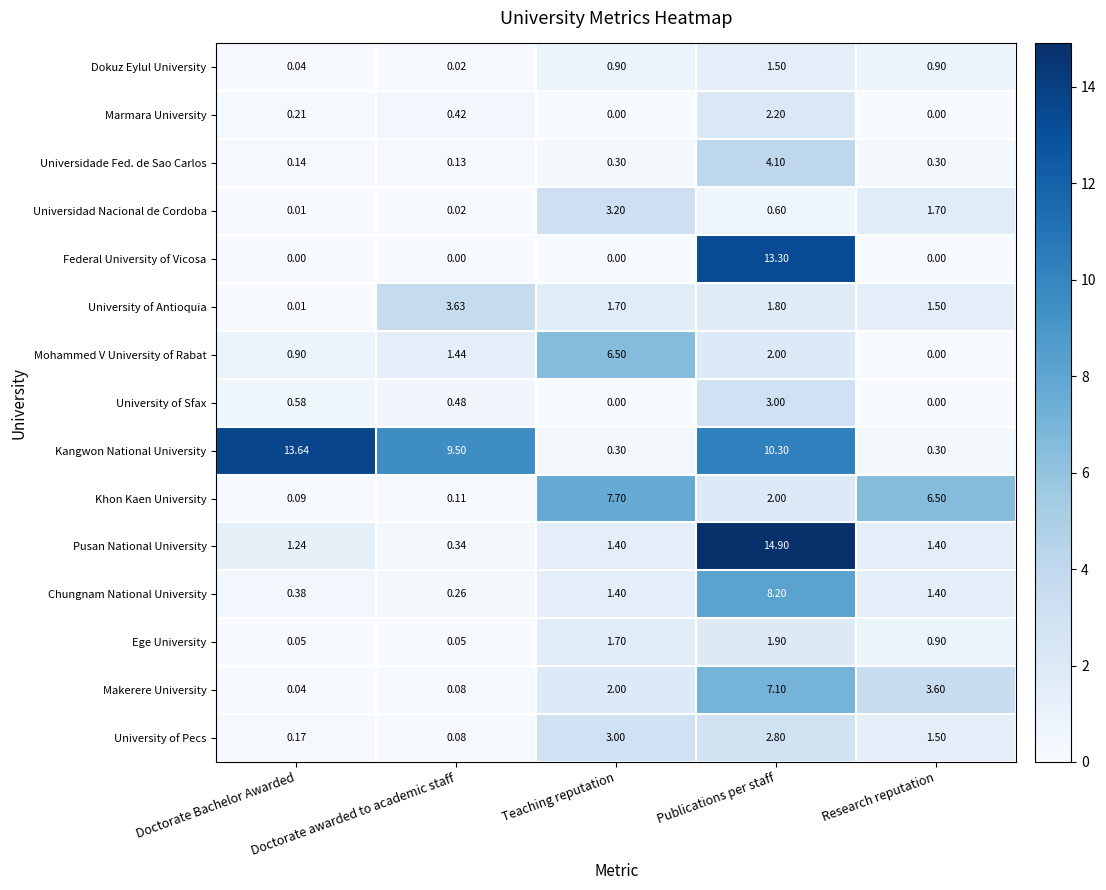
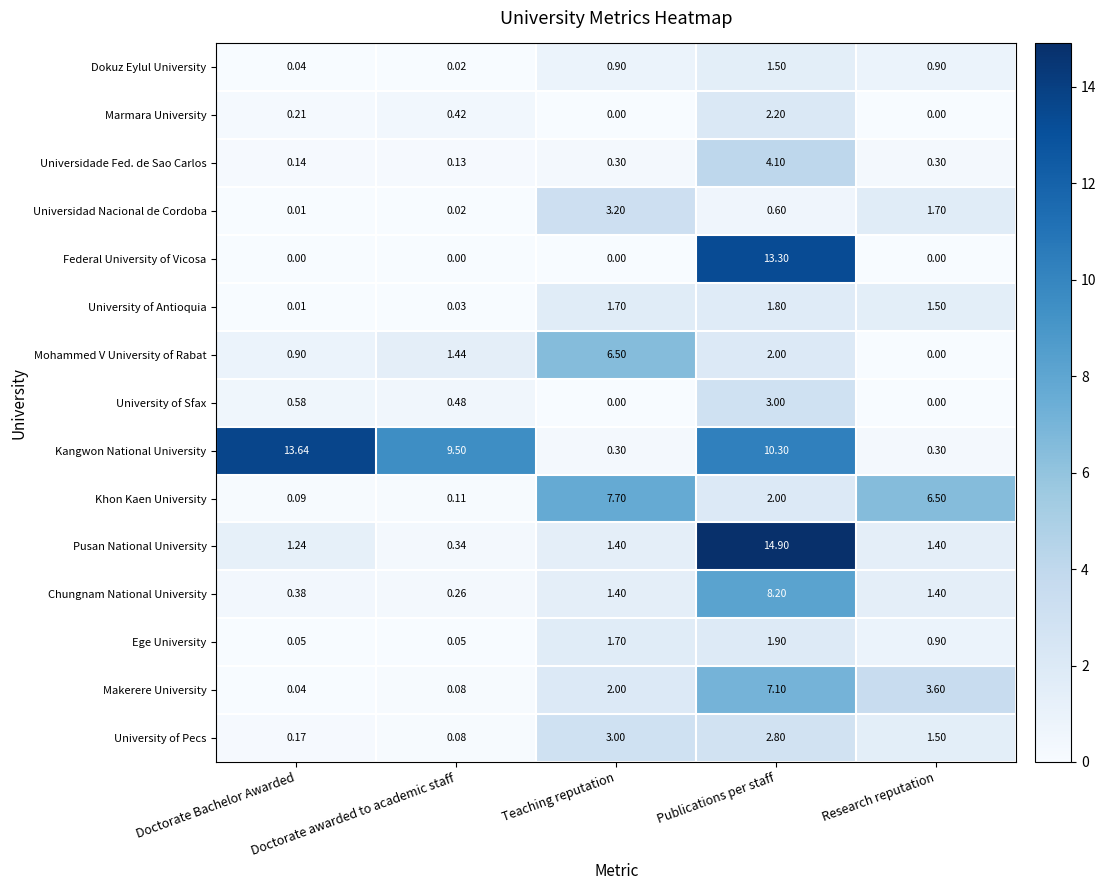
University of Antioquia, Doctorate awarded to academic staff: 3.63 -> 0.03
